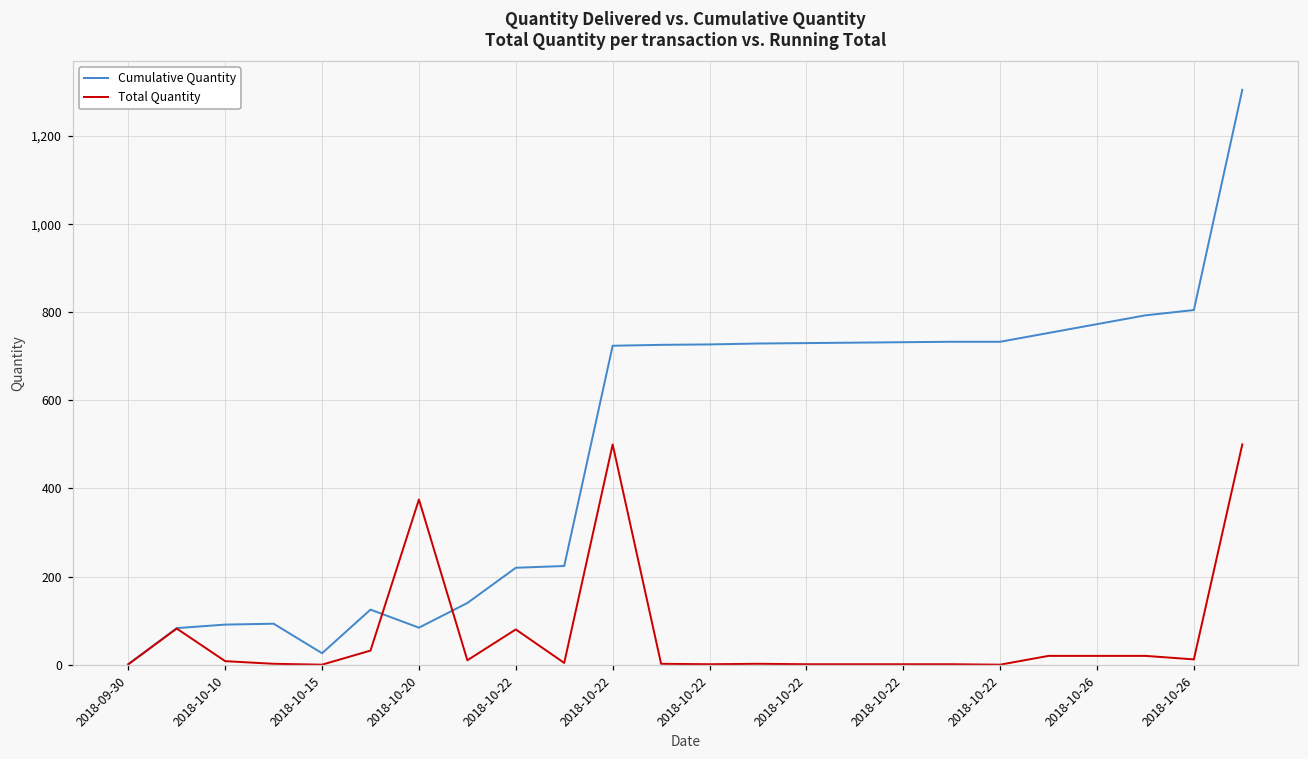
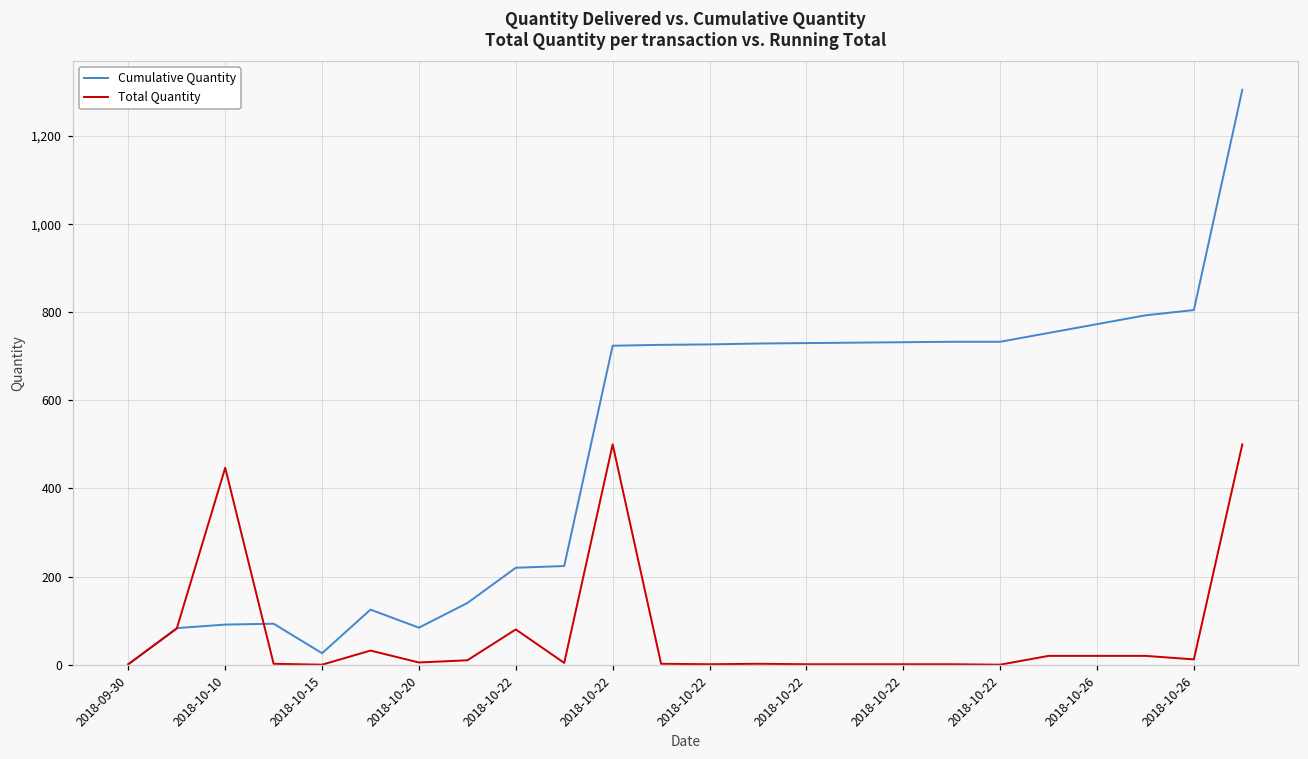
Total Quantity, 2018-10-10: 10 -> 450
Total Quantity, 2018-10-20: 380 -> 10
